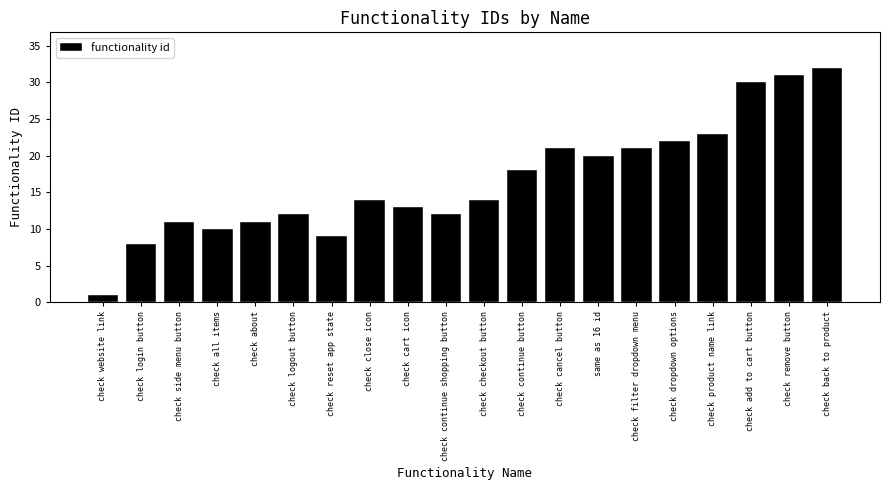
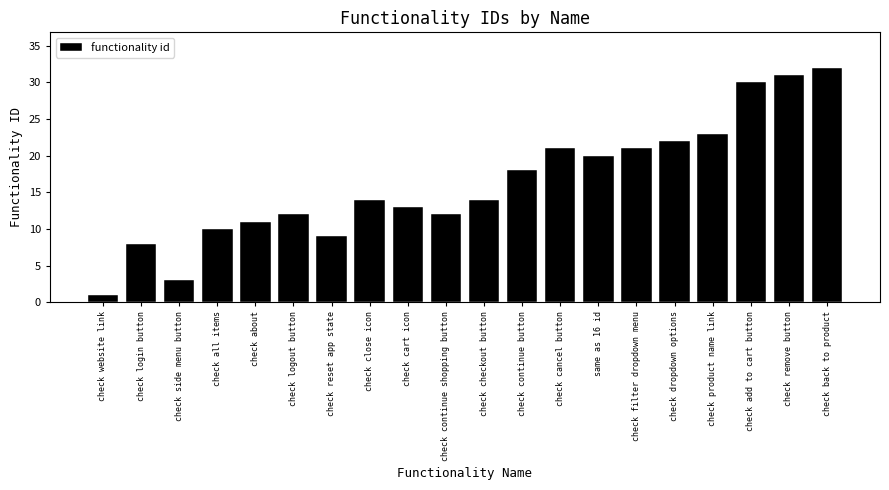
check side menu button: 11 -> 3
